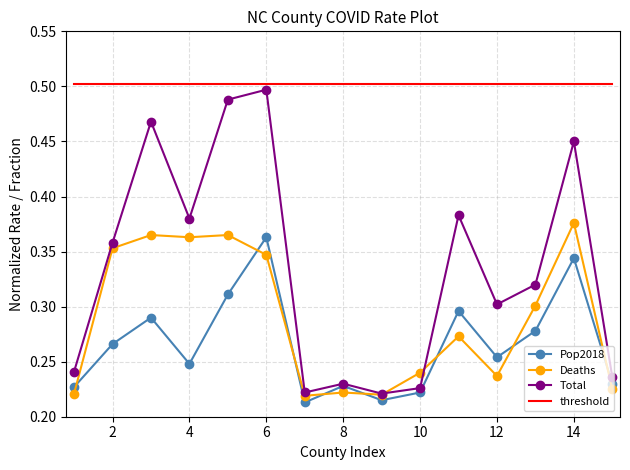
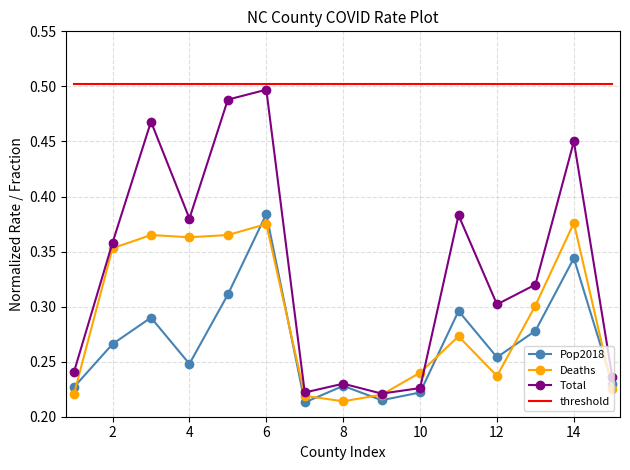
Pop2018, 6: 0.363 -> 0.384
Deaths, 6: 0.347 -> 0.375
Deaths, 8: 0.222 -> 0.214
